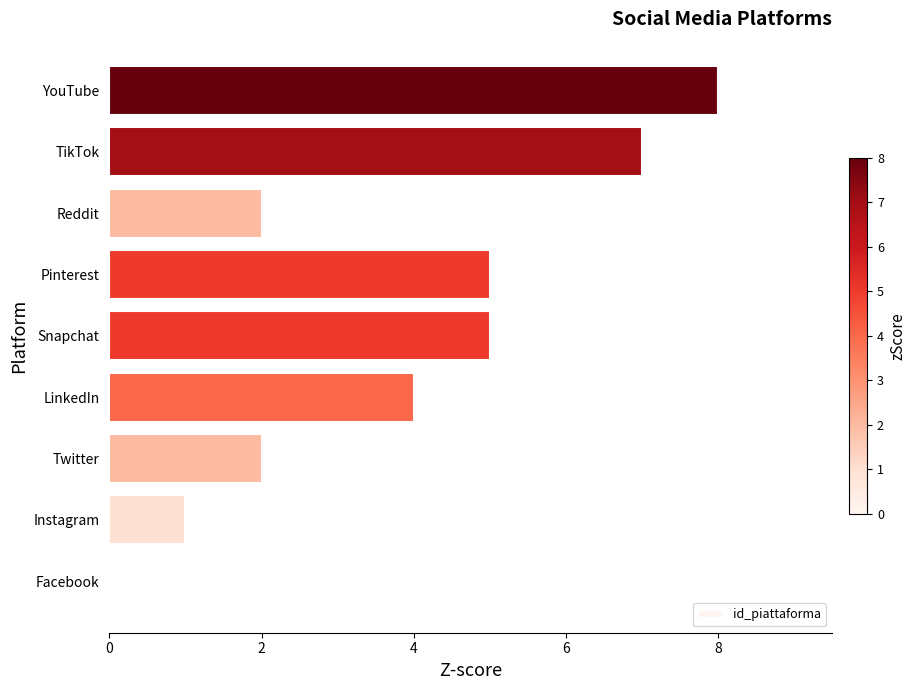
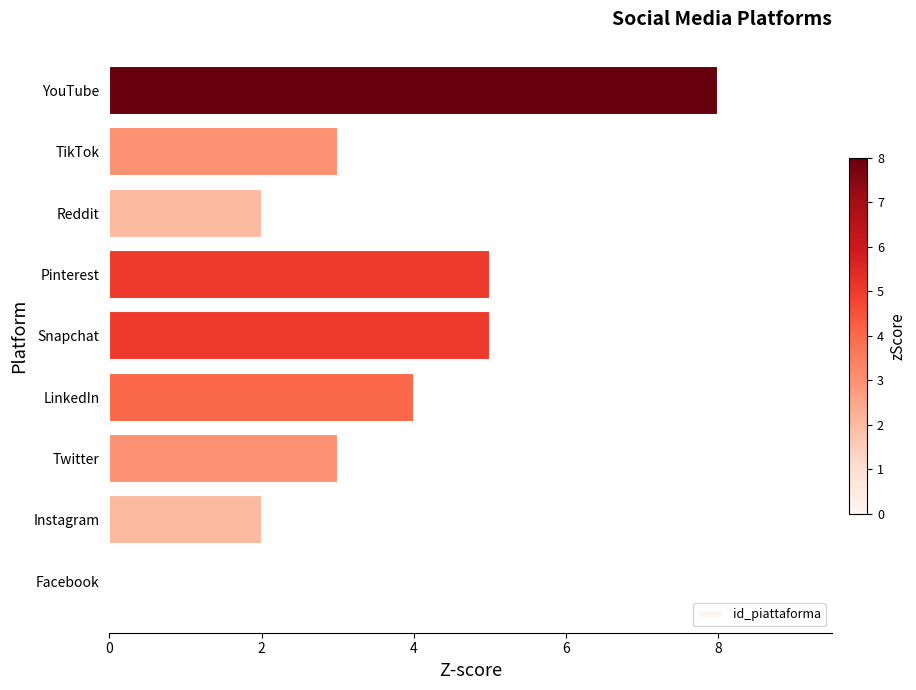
TikTok: 7 -> 3
Twitter: 2 -> 3
Instagram: 1 -> 2
